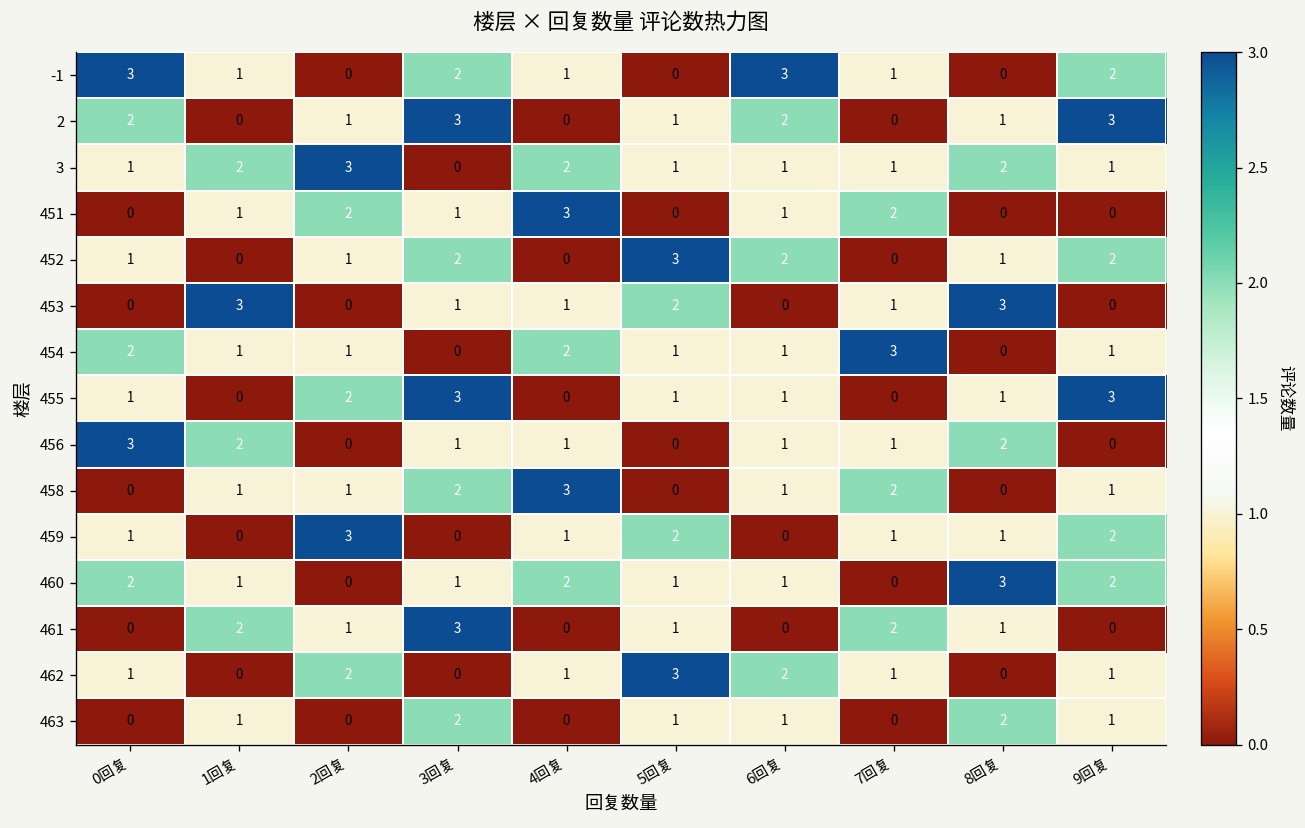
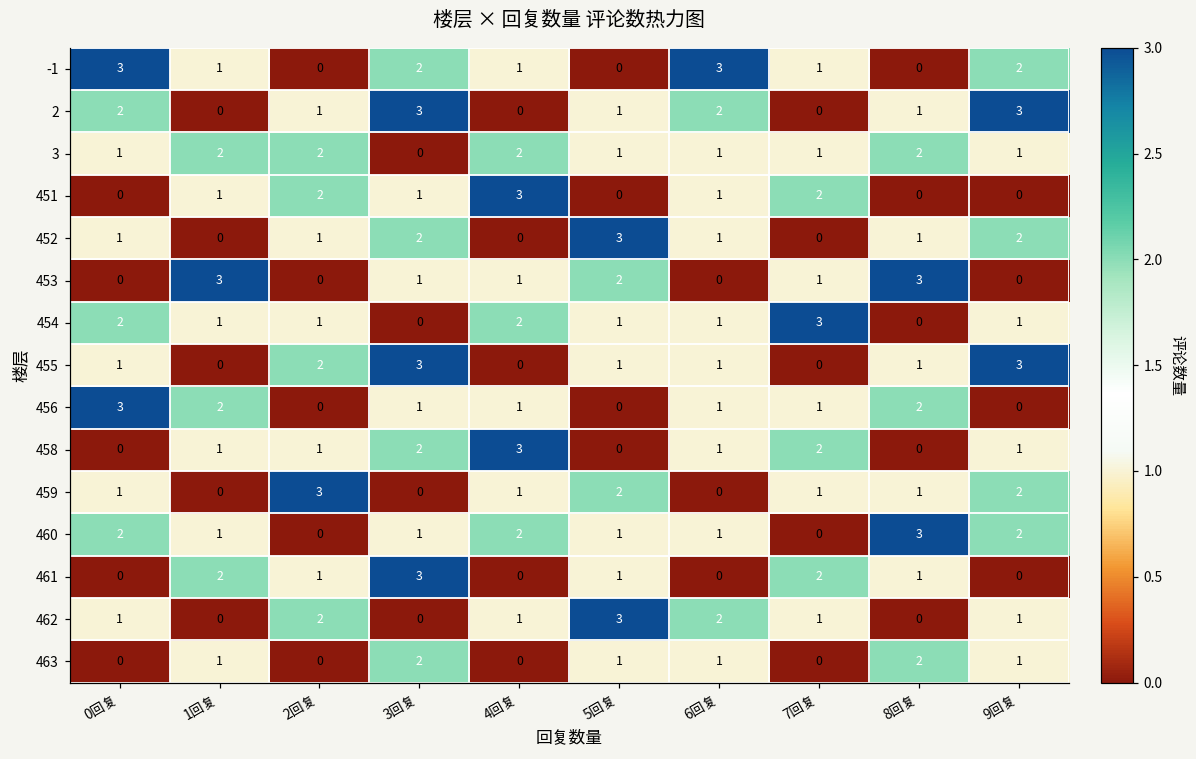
3, 2回复: 3 -> 2
452, 6回复: 2 -> 1
